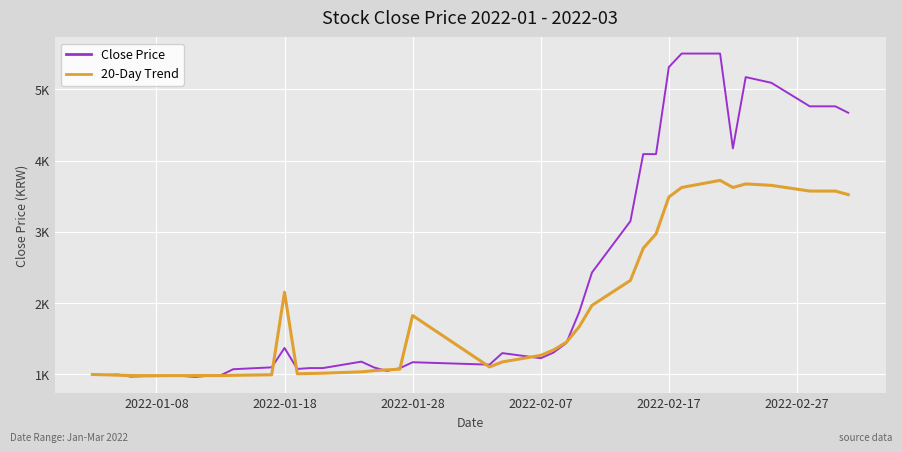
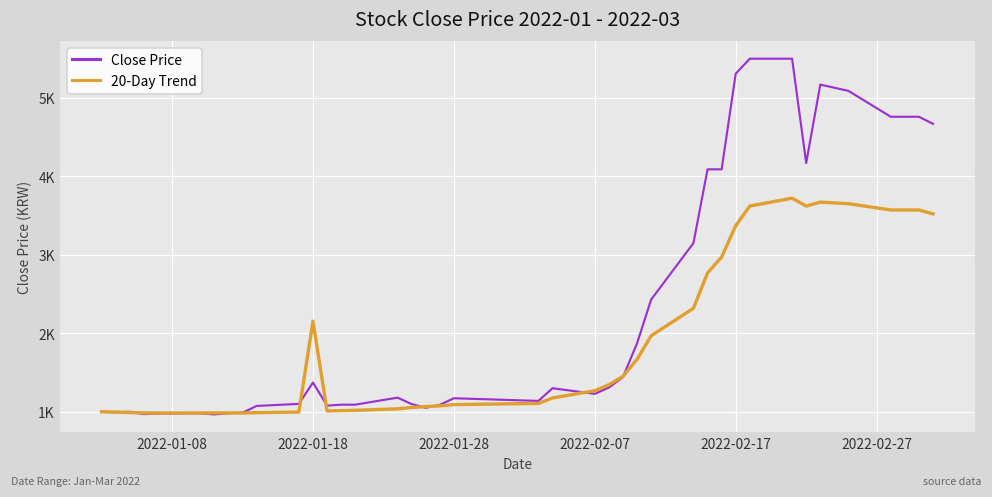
20-Day Trend, 2022-01-28: 1800 -> 1100
20-Day Trend, 2022-02-17: 3500 -> 3400
